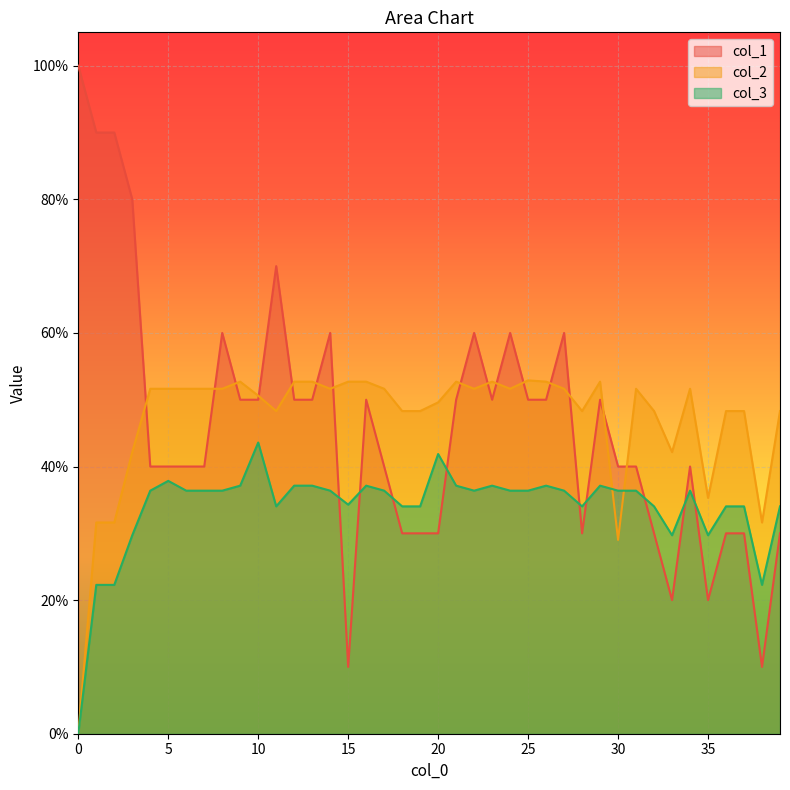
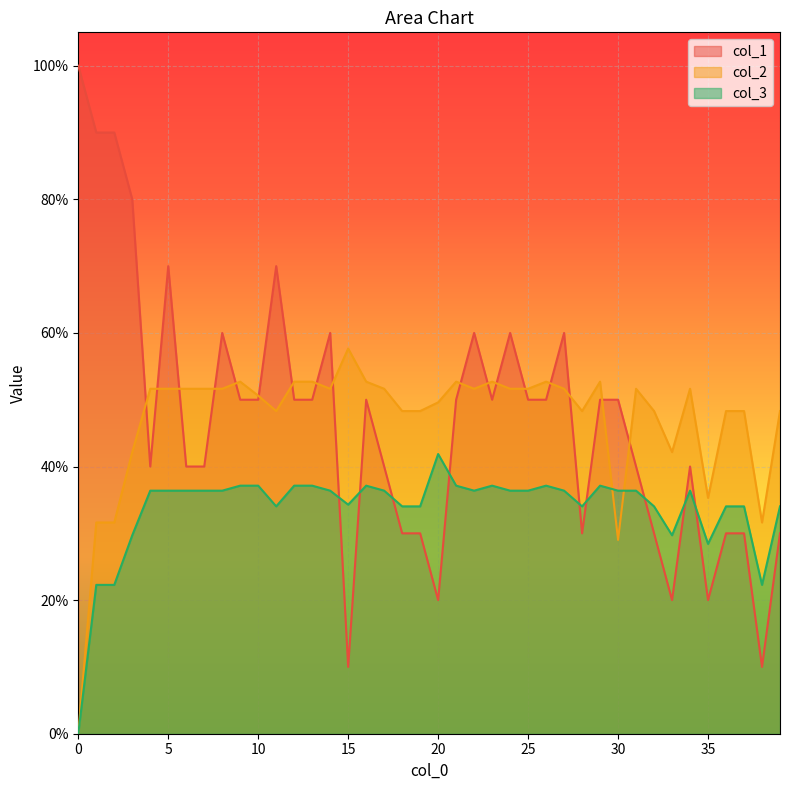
col_1, 5: 40% -> 70%
col_3, 5: 38% -> 36%
col_3, 10: 44% -> 37%
col_2, 15: 53% -> 58%
col_1, 20: 30% -> 20%
col_2, 25: 53% -> 52%
col_1, 30: 40% -> 50%
col_3, 35: 30% -> 28%
